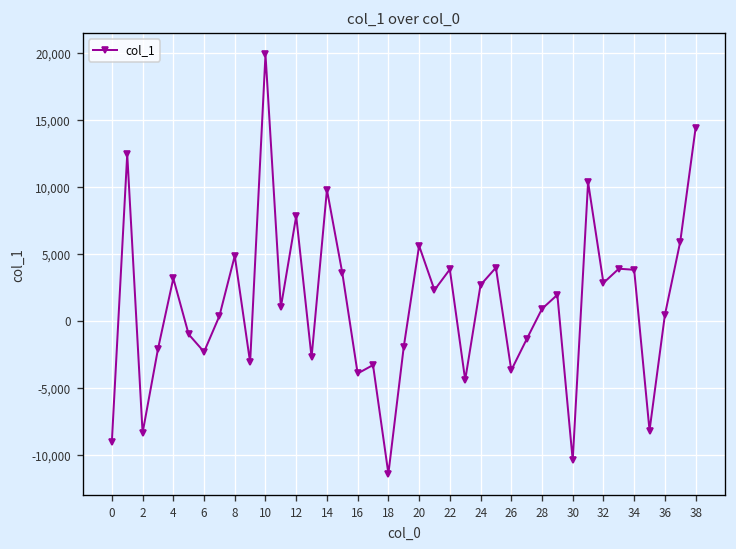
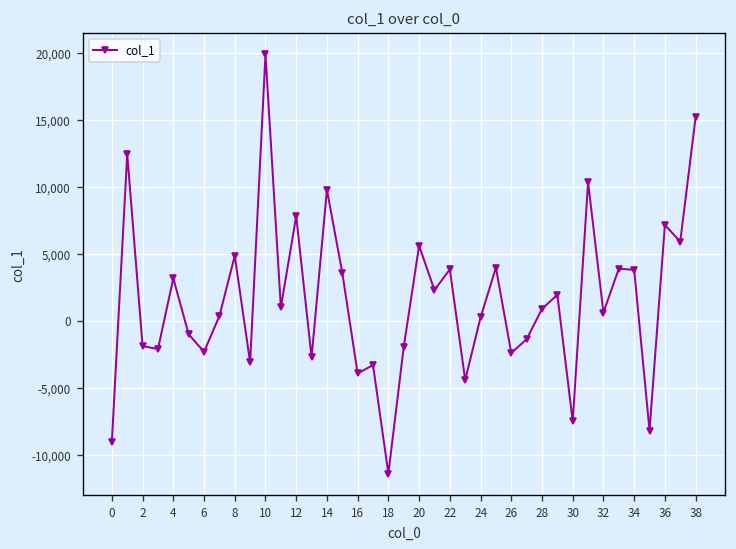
2: -8,400 -> -1,900
24: 2,700 -> 200
26: -3,700 -> -2,400
30: -10,400 -> -7,500
32: 2,800 -> 600
36: 400 -> 7,100
38: 14,400 -> 15,200
